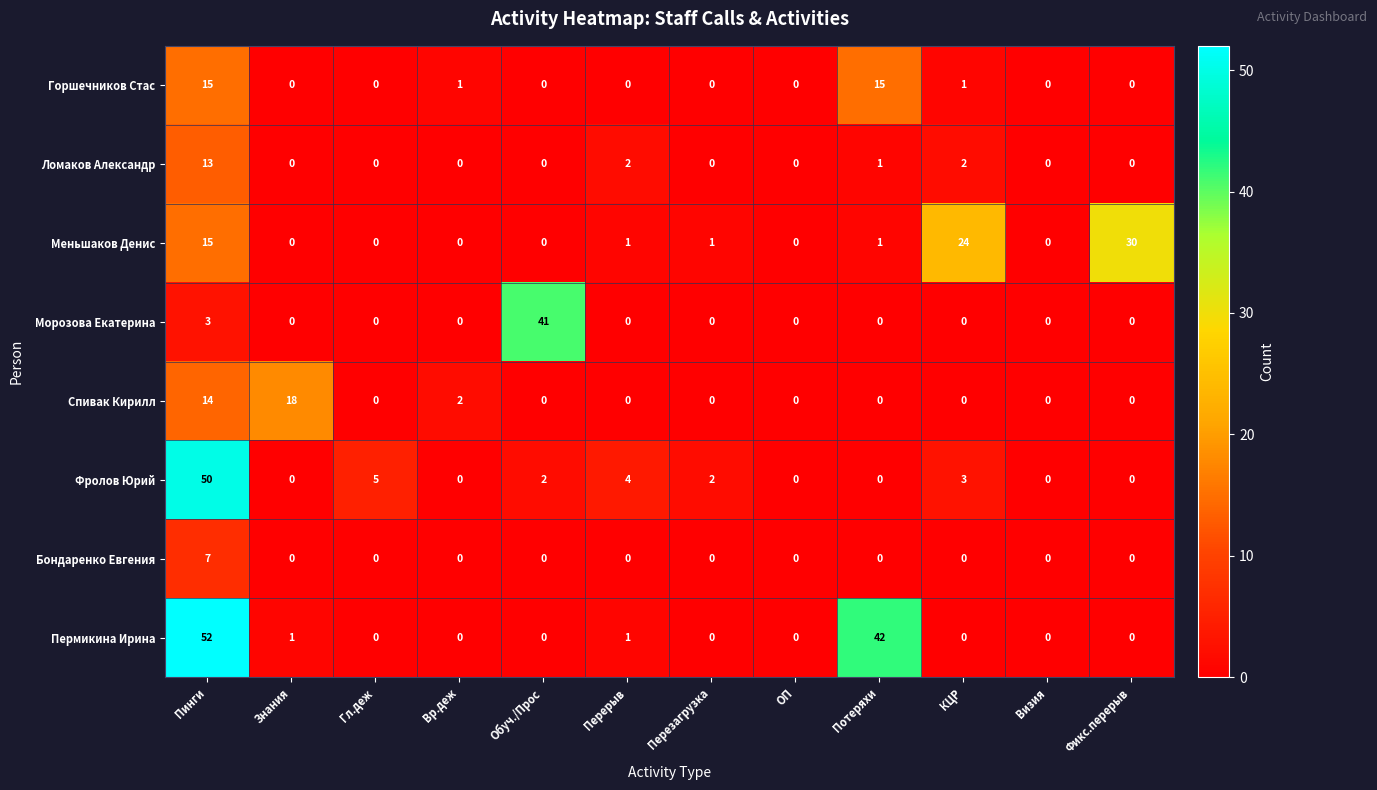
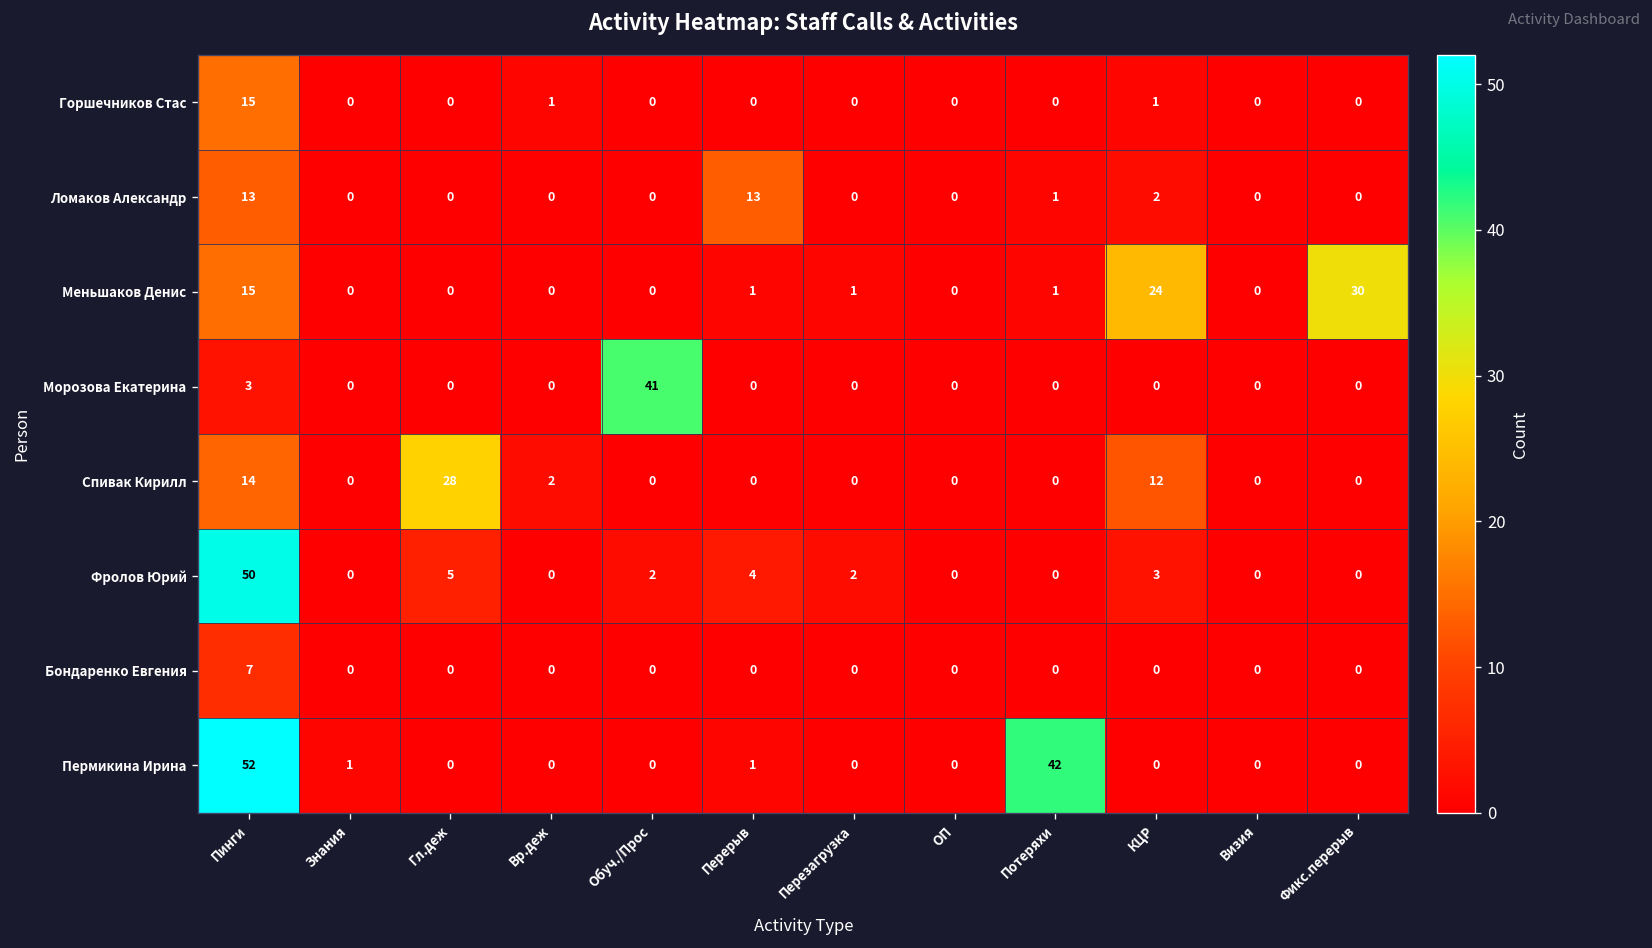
Горшечников Стас, Потеряхи: 15 -> 0
Ломаков Александр, Перерыв: 2 -> 13
Спивак Кирилл, Знания: 18 -> 0
Спивак Кирилл, Гл.деж: 0 -> 28
Спивак Кирилл, КЦР: 0 -> 12
